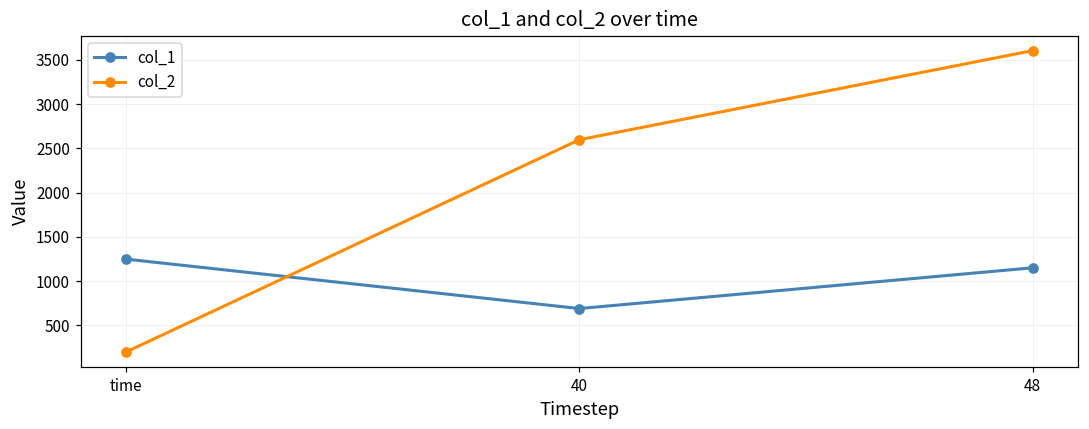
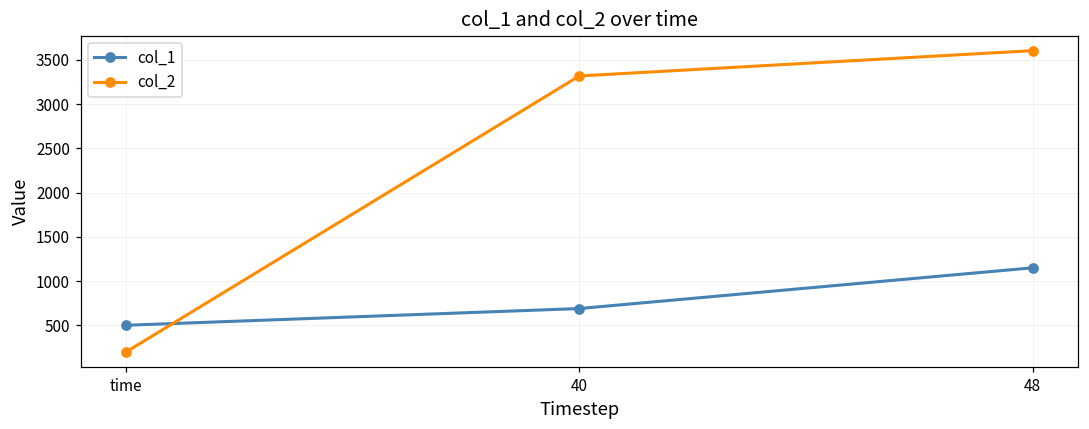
col_1, time: 1200 -> 500
col_2, 40: 2600 -> 3300
